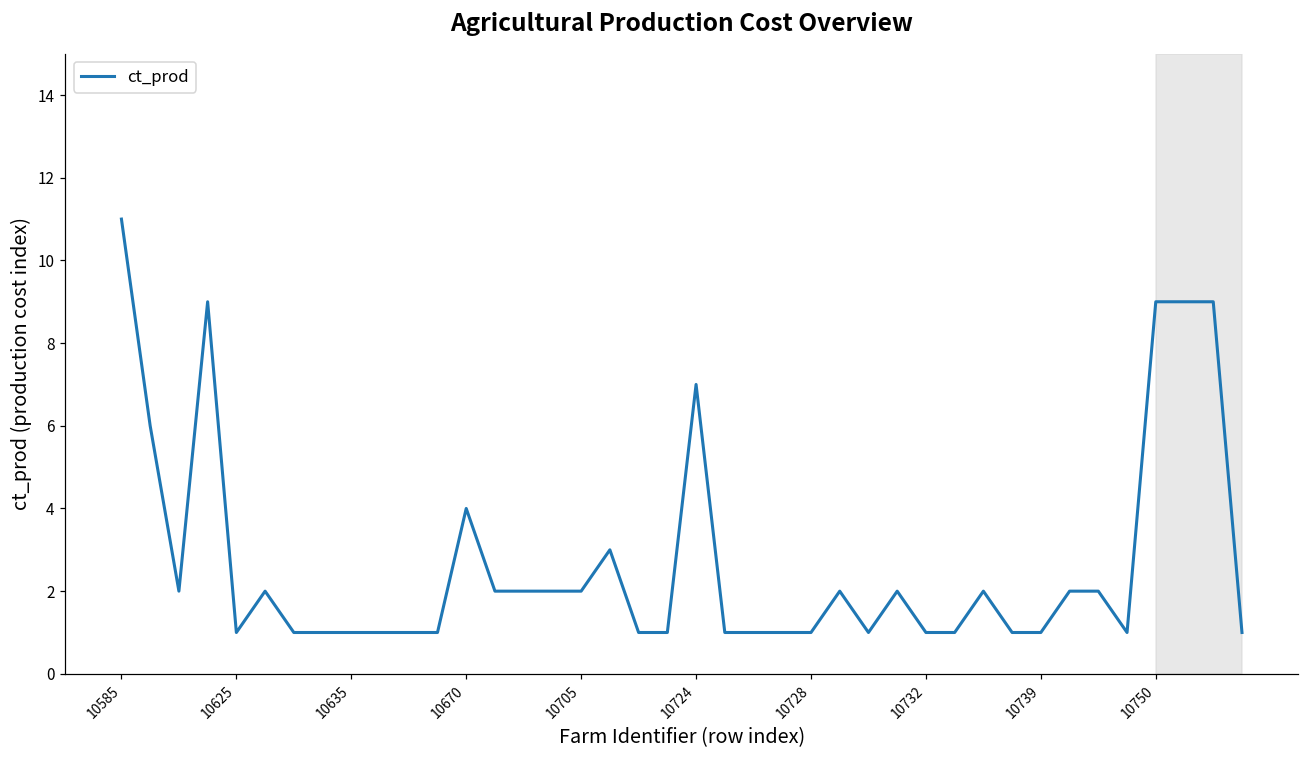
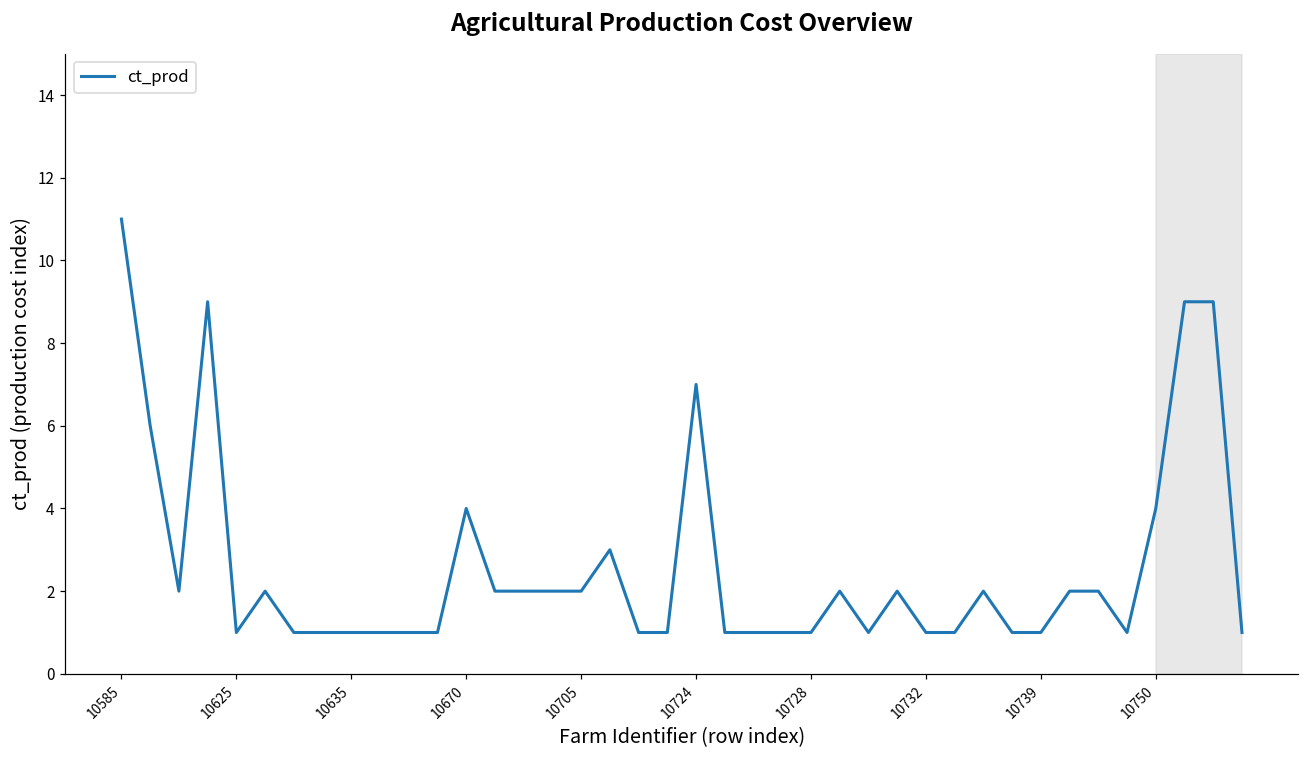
10750: 9 -> 4
